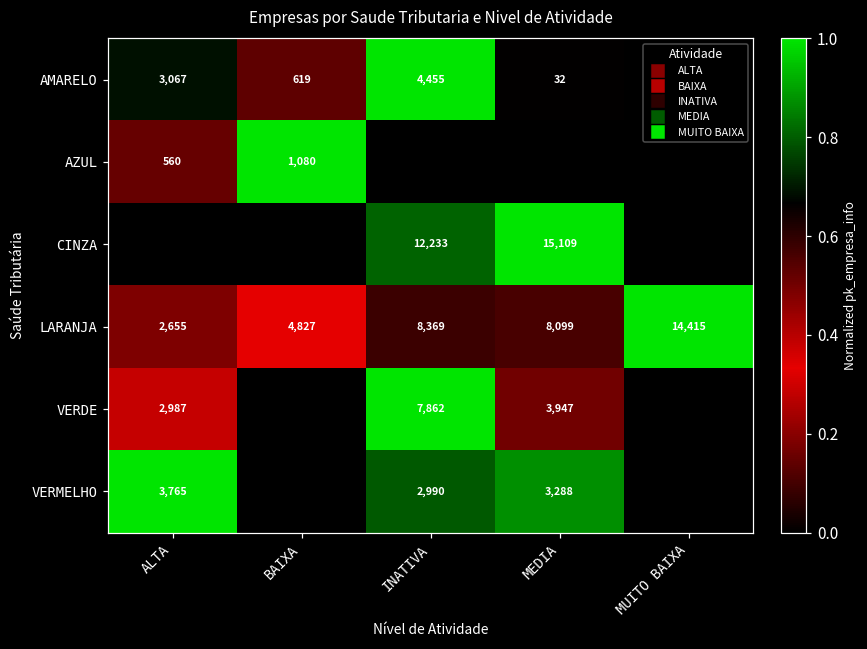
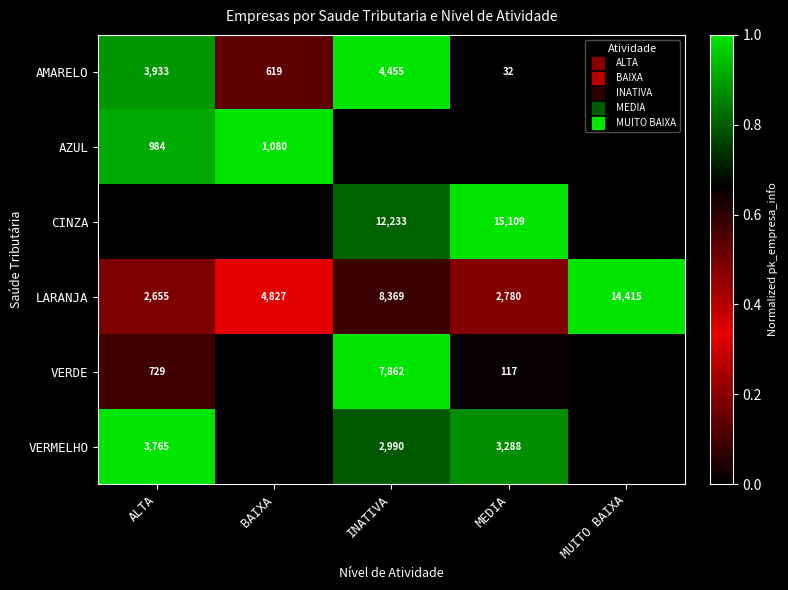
AMARELO, ALTA: 3,067 -> 3,933
AZUL, ALTA: 560 -> 984
LARANJA, MEDIA: 8,099 -> 2,780
VERDE, ALTA: 2,987 -> 729
VERDE, MEDIA: 3,947 -> 117
